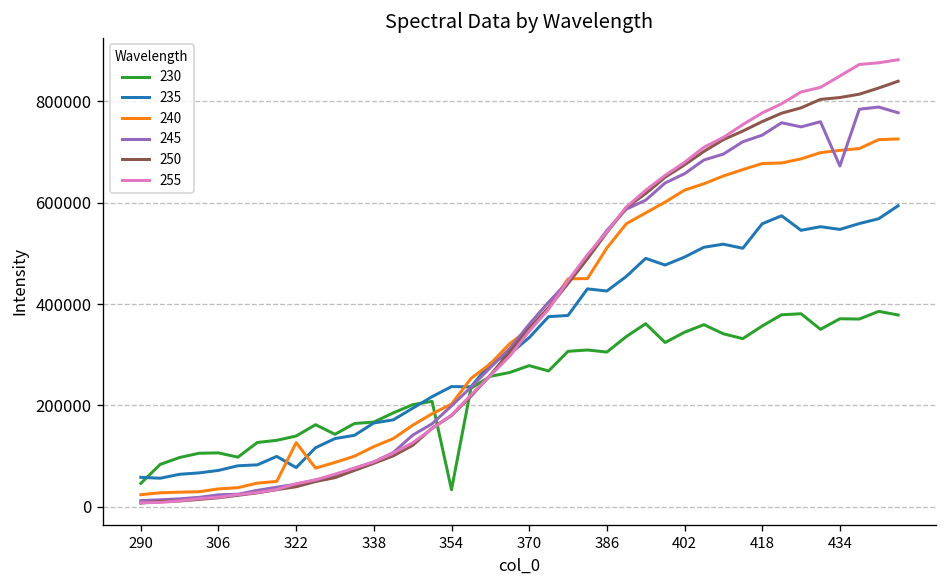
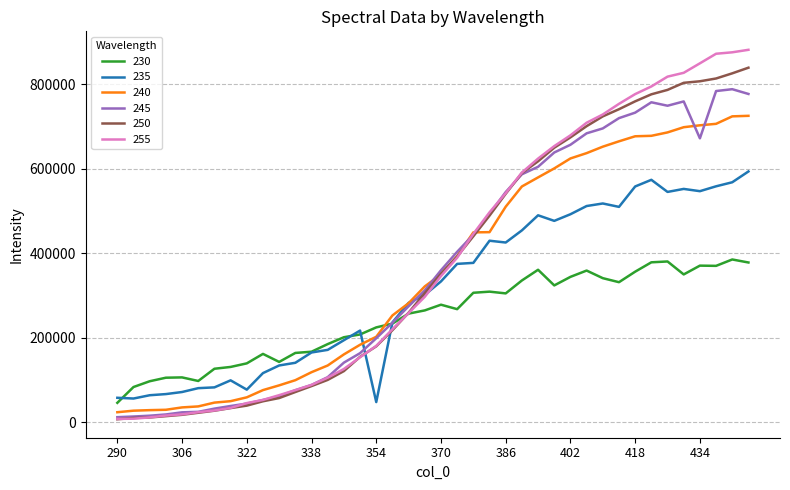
240, 322: 130000 -> 60000
230, 354: 30000 -> 220000
235, 354: 240000 -> 50000
